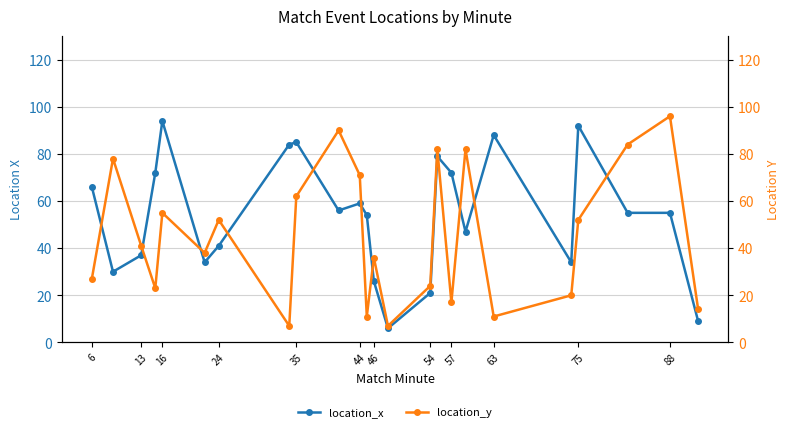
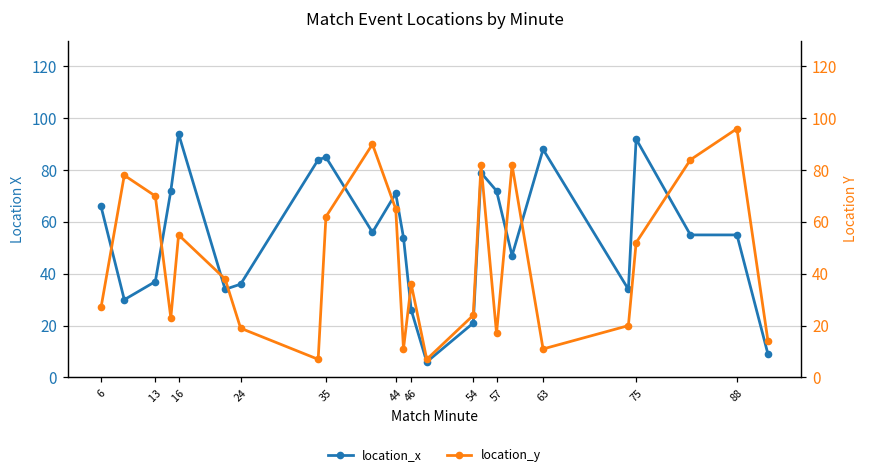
location_x, 24: 41 -> 36
location_x, 44: 59 -> 71
location_y, 13: 41 -> 70
location_y, 24: 52 -> 19
location_y, 44: 71 -> 65
